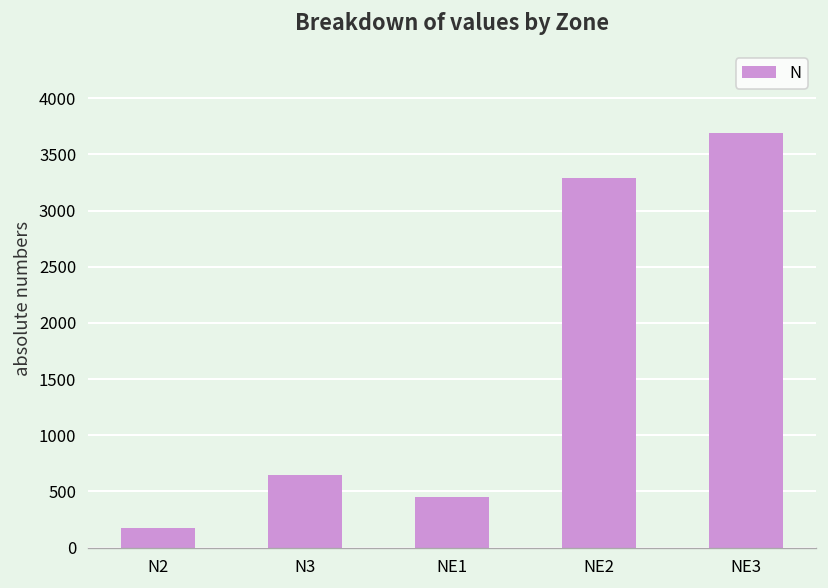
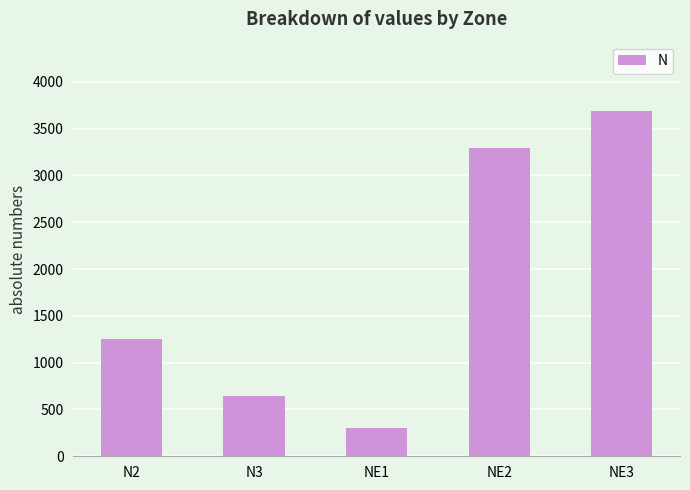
N2: 200 -> 1300
NE1: 500 -> 300
